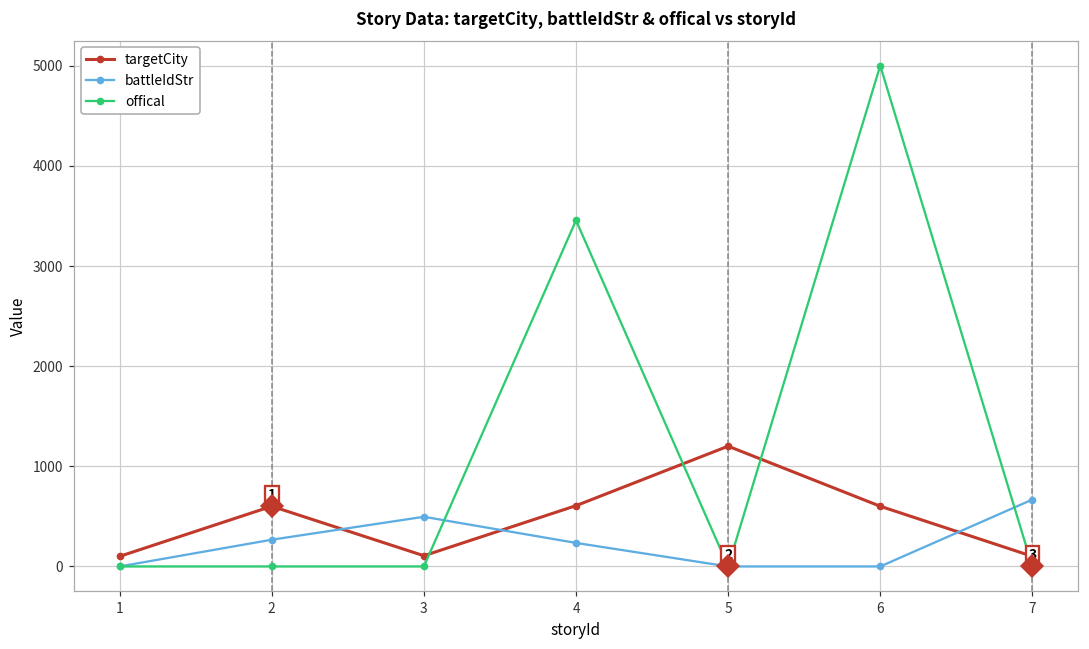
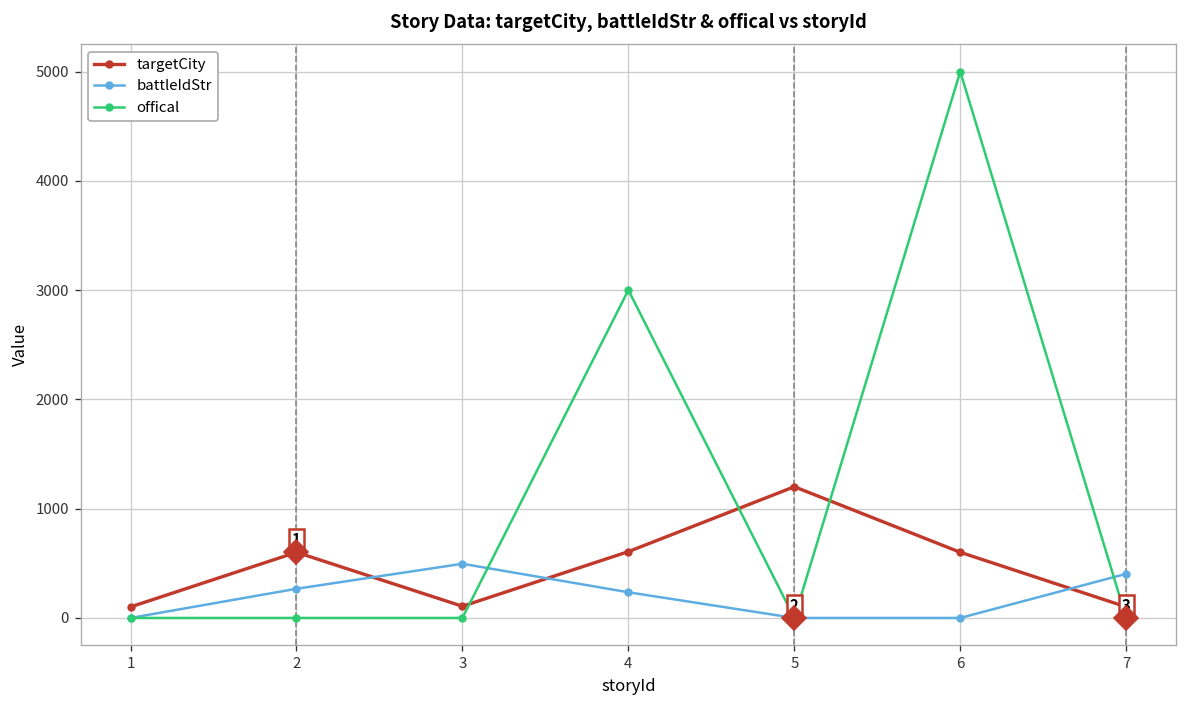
offical, 4: 3500 -> 3000
battleIdStr, 7: 700 -> 400
